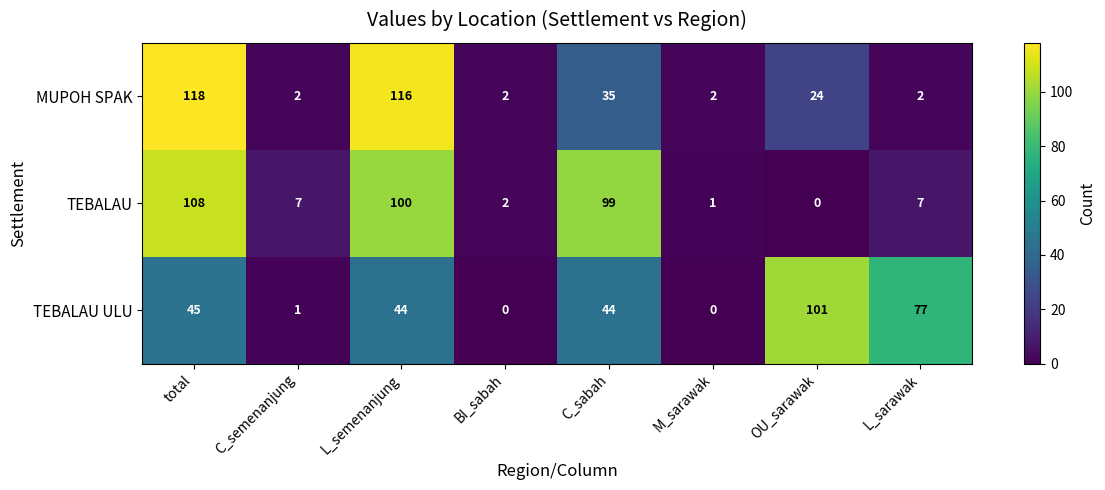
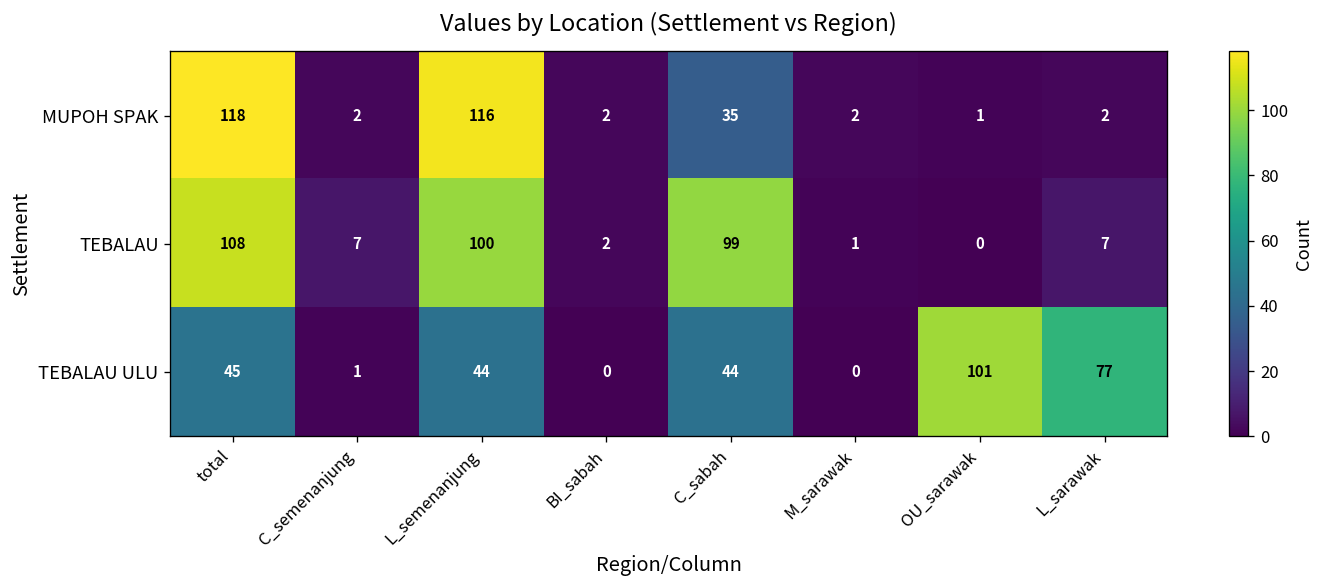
MUPOH SPAK, OU_sarawak: 24 -> 1
